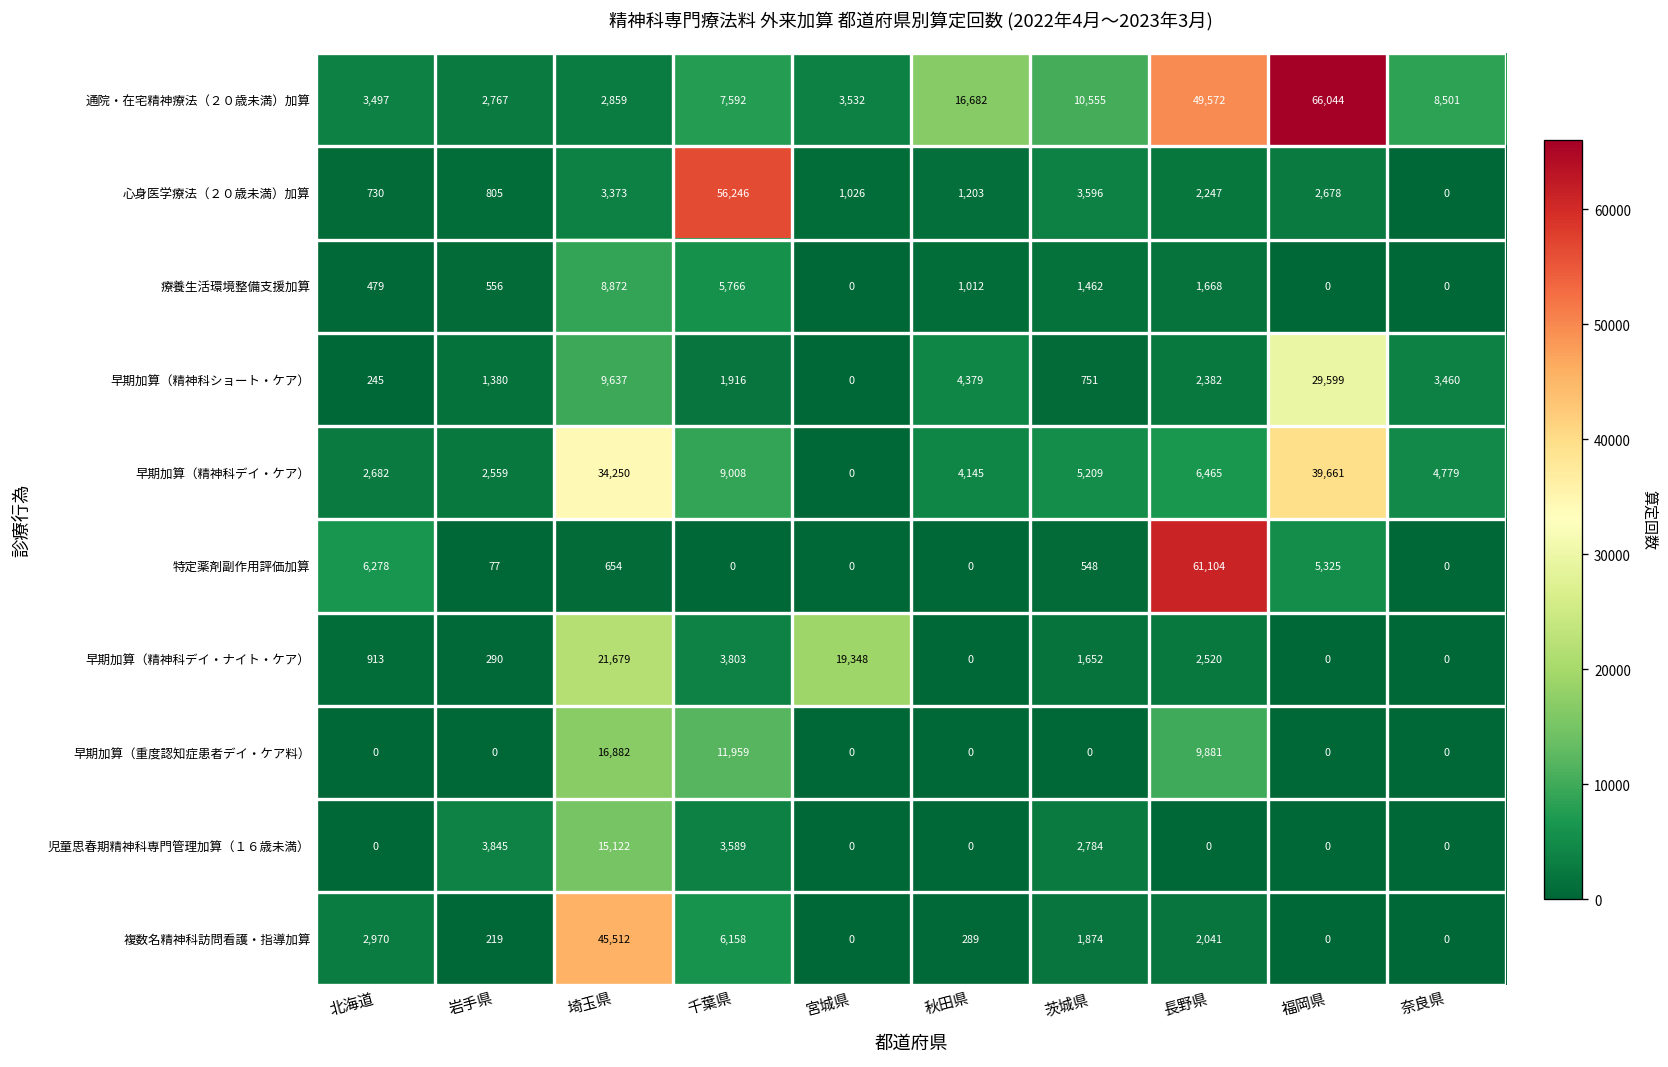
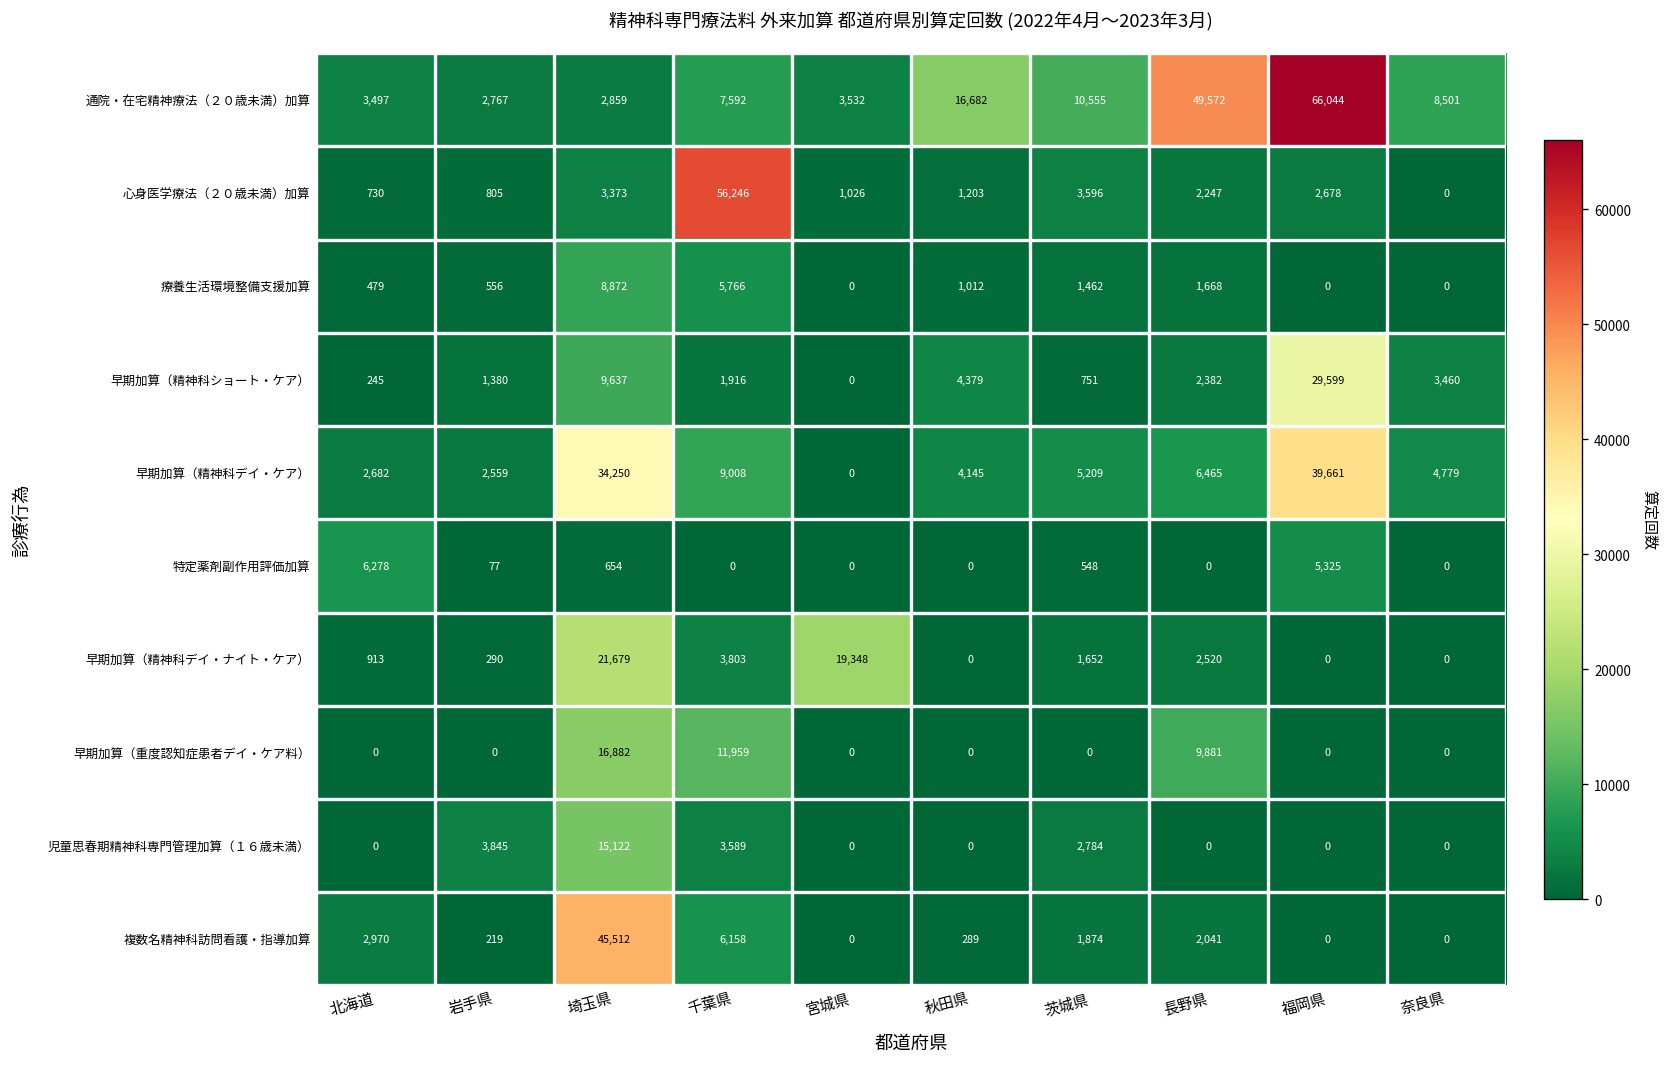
特定薬剤副作用評価加算, 長野県: 61,104 -> 0
